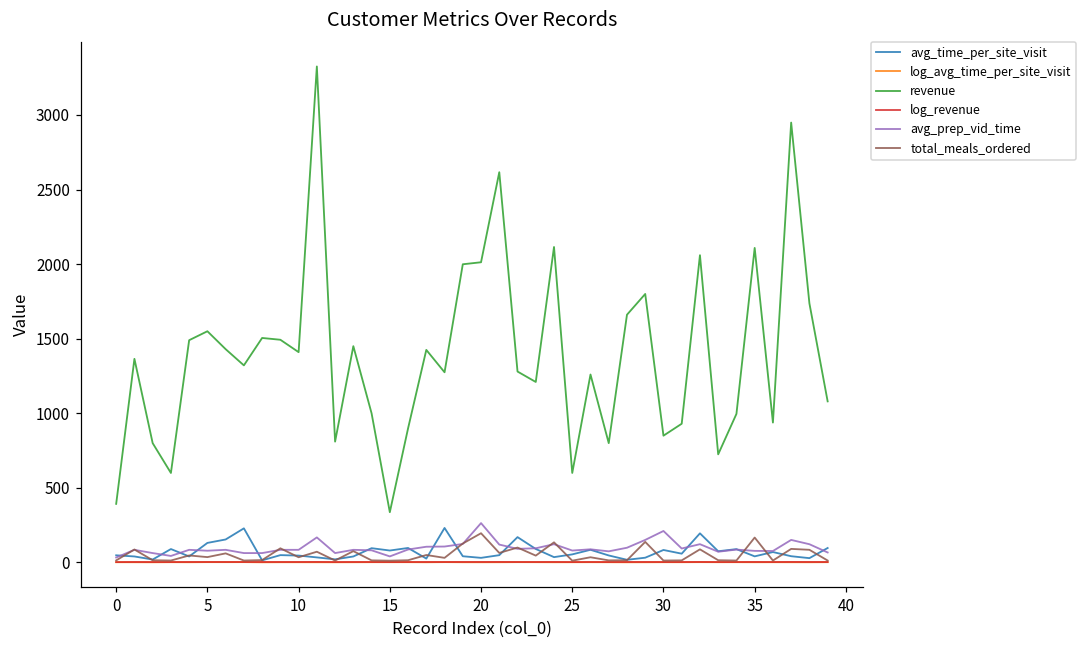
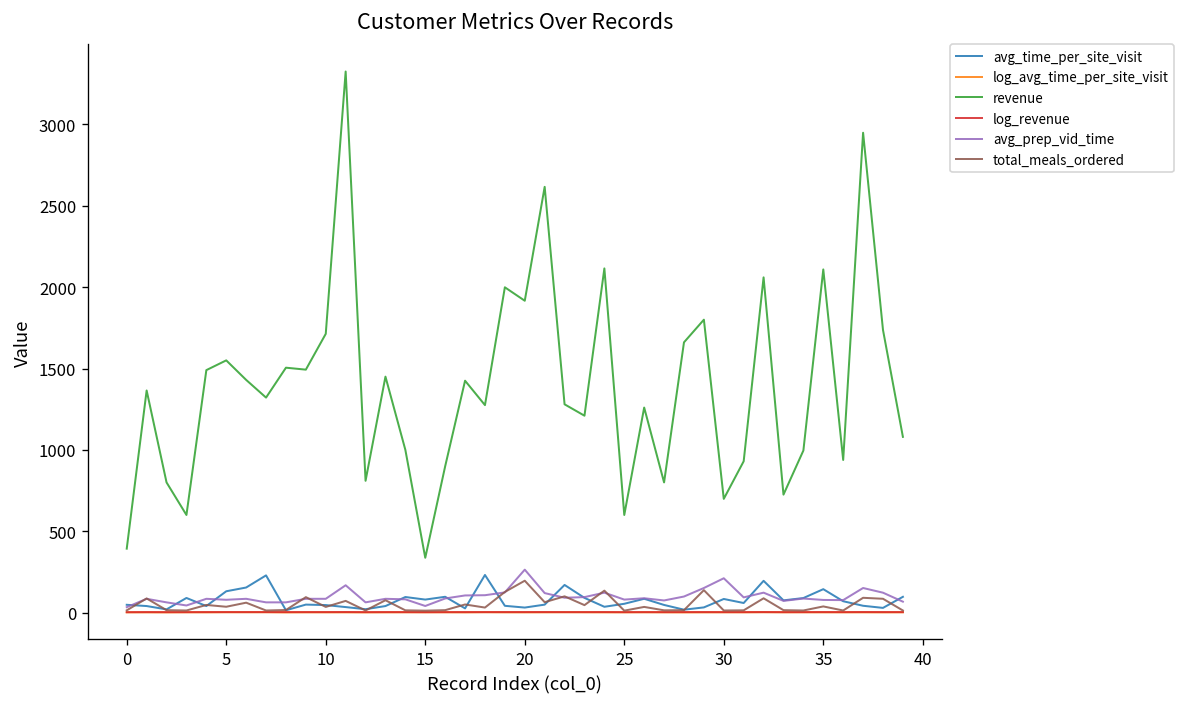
revenue, 10: 1410 -> 1710
revenue, 20: 2010 -> 1920
revenue, 30: 850 -> 700
avg_time_per_site_visit, 35: 40 -> 140
total_meals_ordered, 35: 170 -> 40
